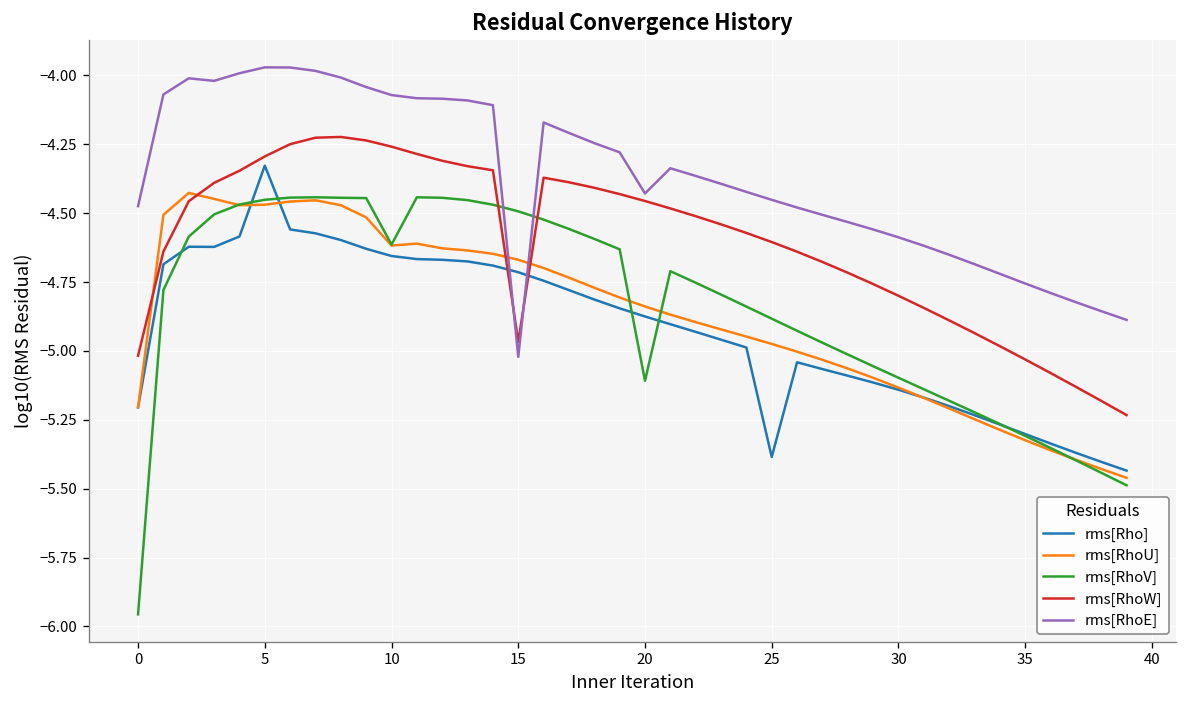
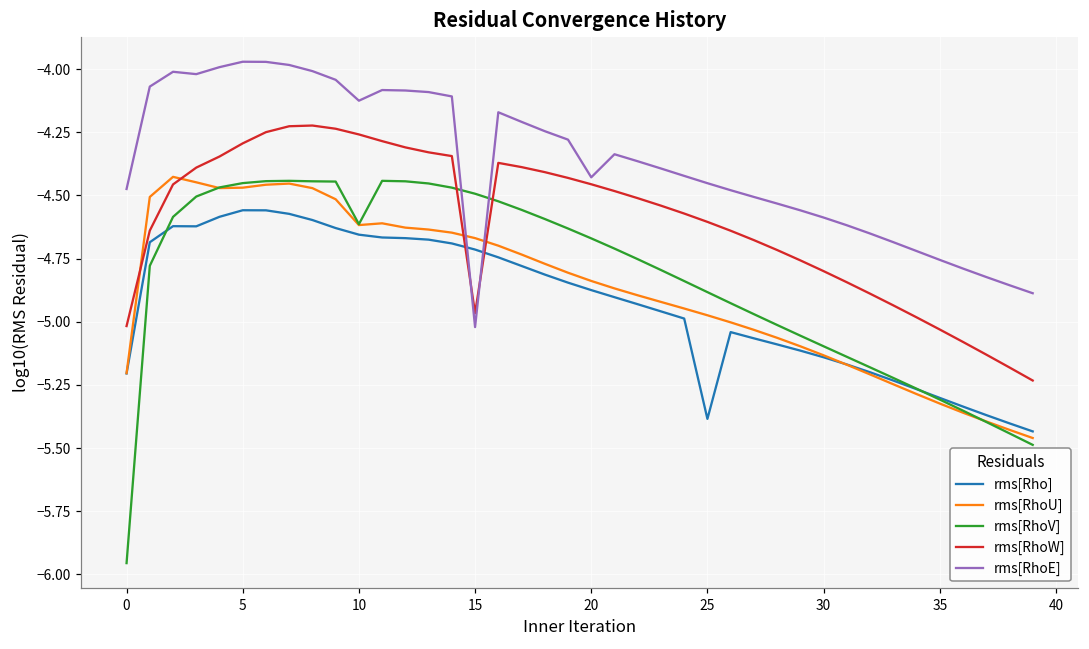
rms[Rho], 5: -4.33 -> -4.56
rms[RhoE], 10: -4.07 -> -4.12
rms[RhoV], 20: -5.11 -> -4.67
